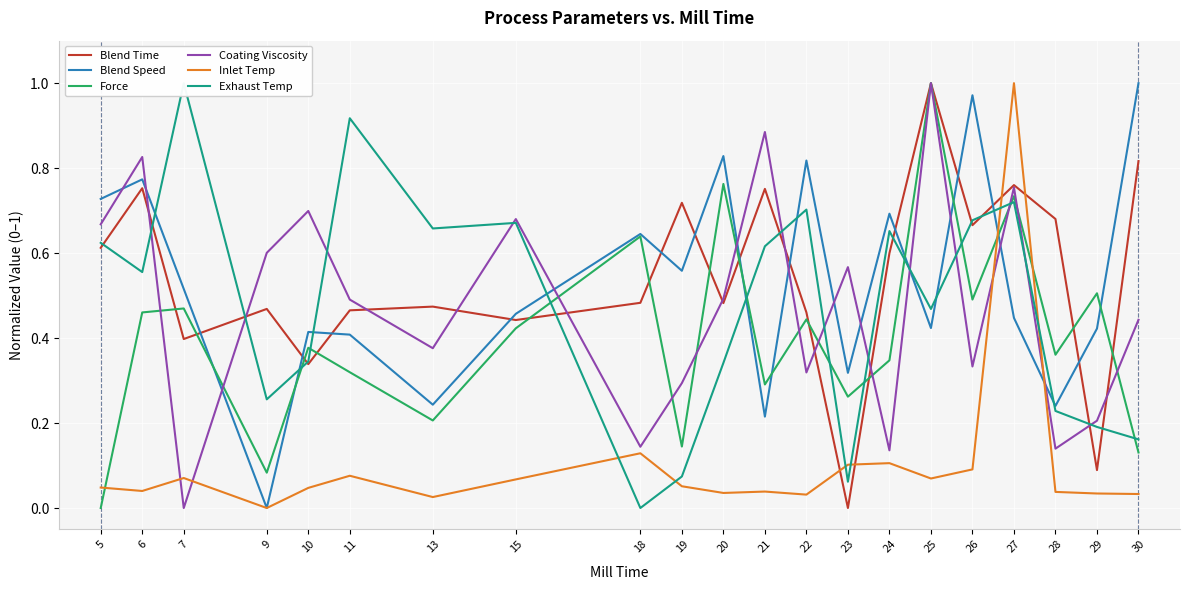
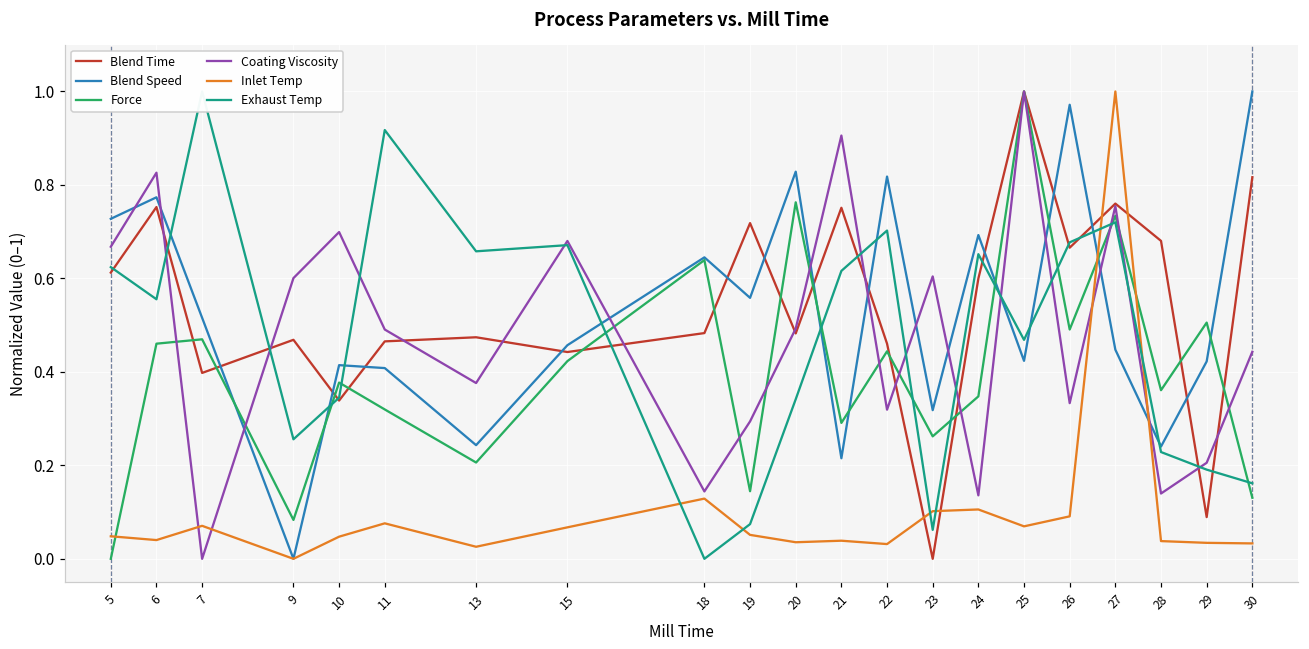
Coating Viscosity, 21: 0.89 -> 0.91
Coating Viscosity, 23: 0.57 -> 0.60
